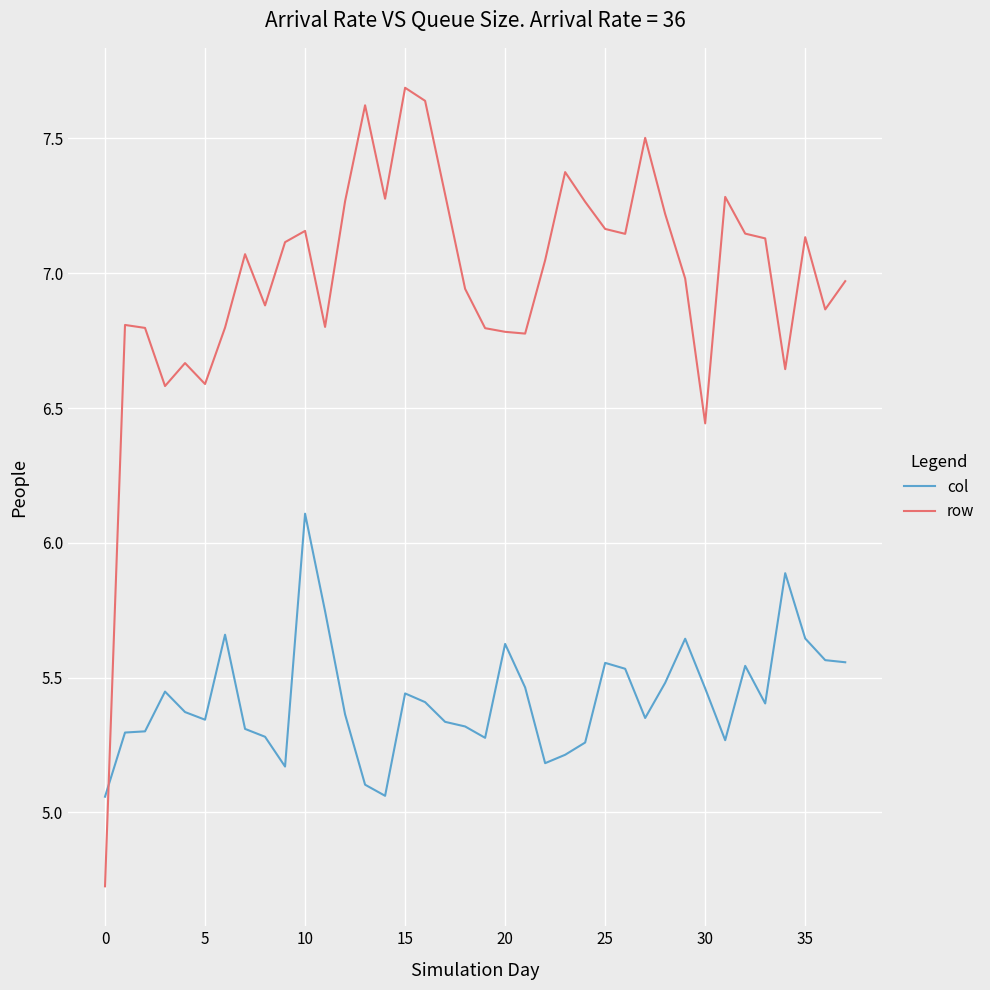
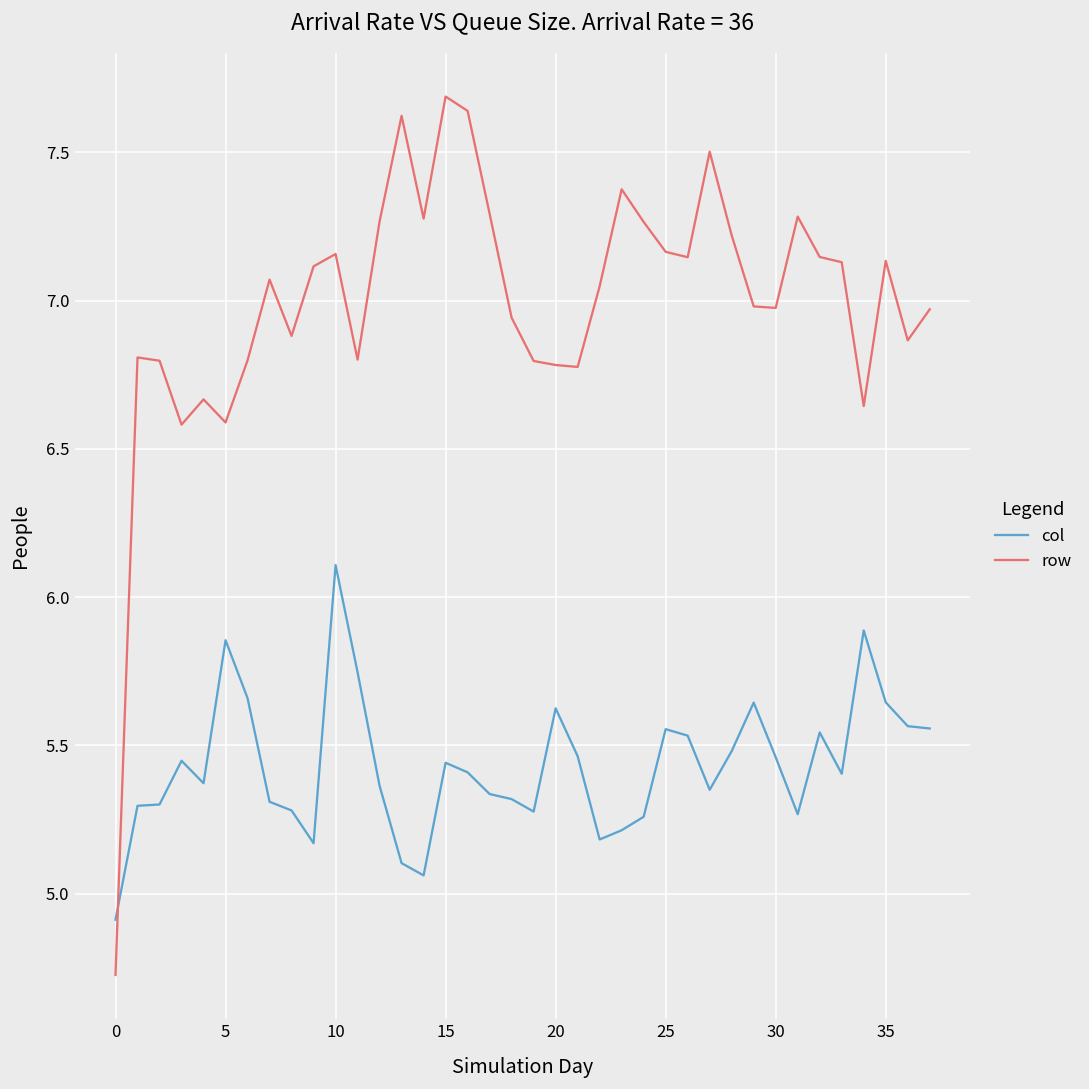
col, 0: 5.06 -> 4.91
col, 5: 5.34 -> 5.85
row, 30: 6.44 -> 6.98
